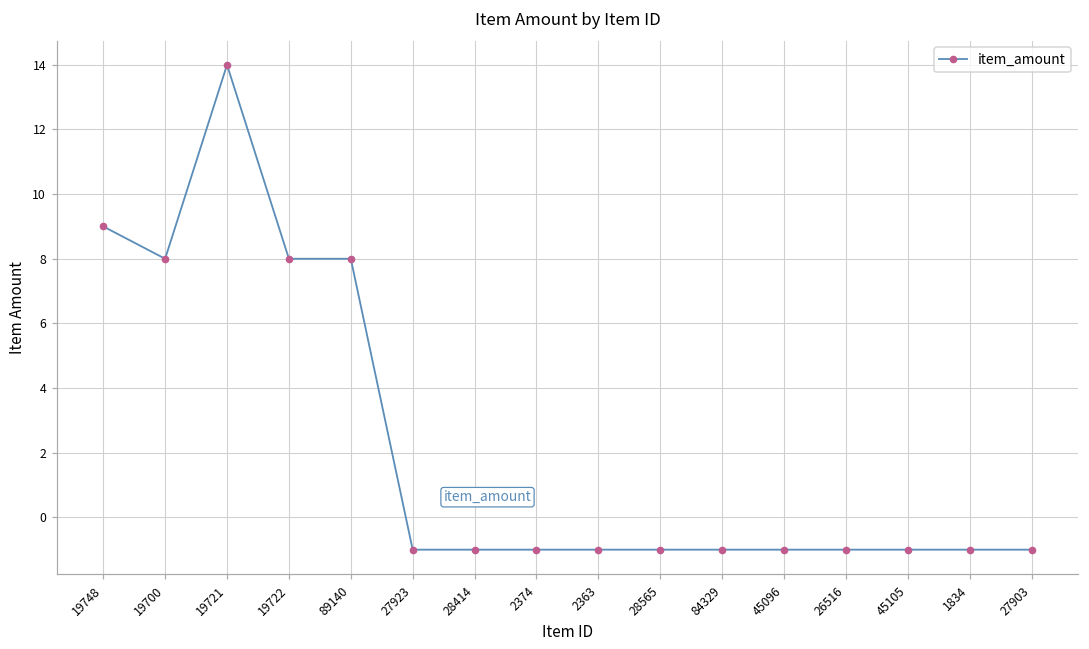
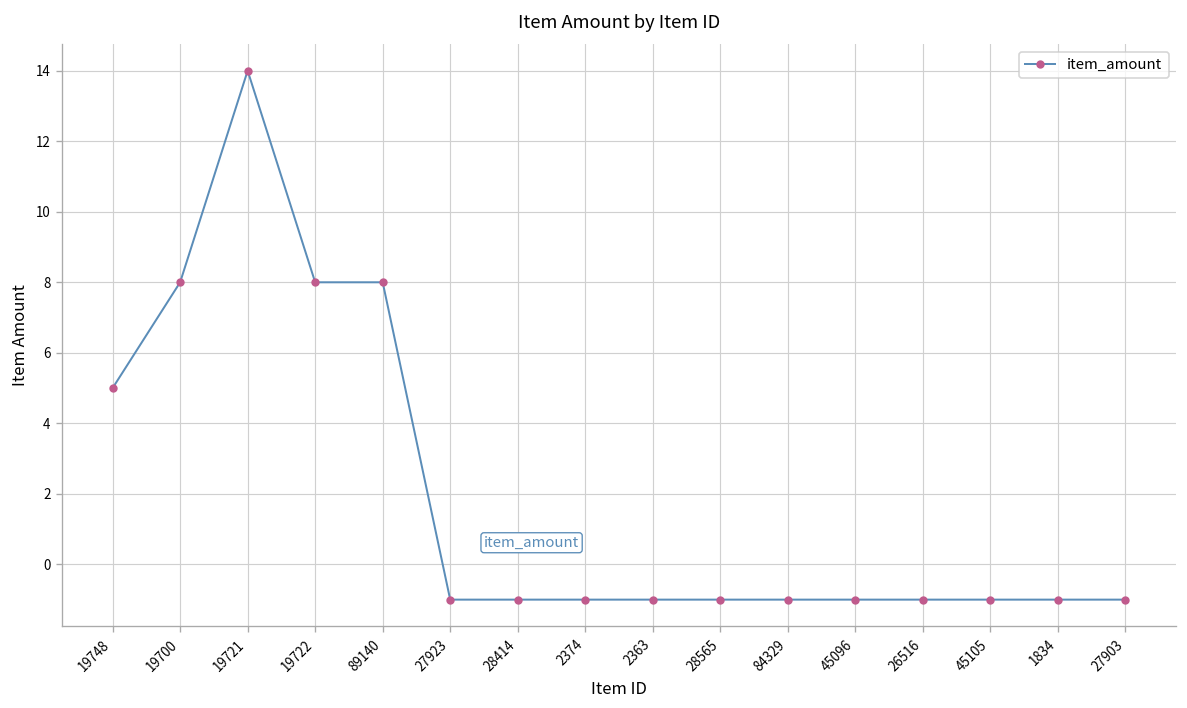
19748: 9 -> 5
